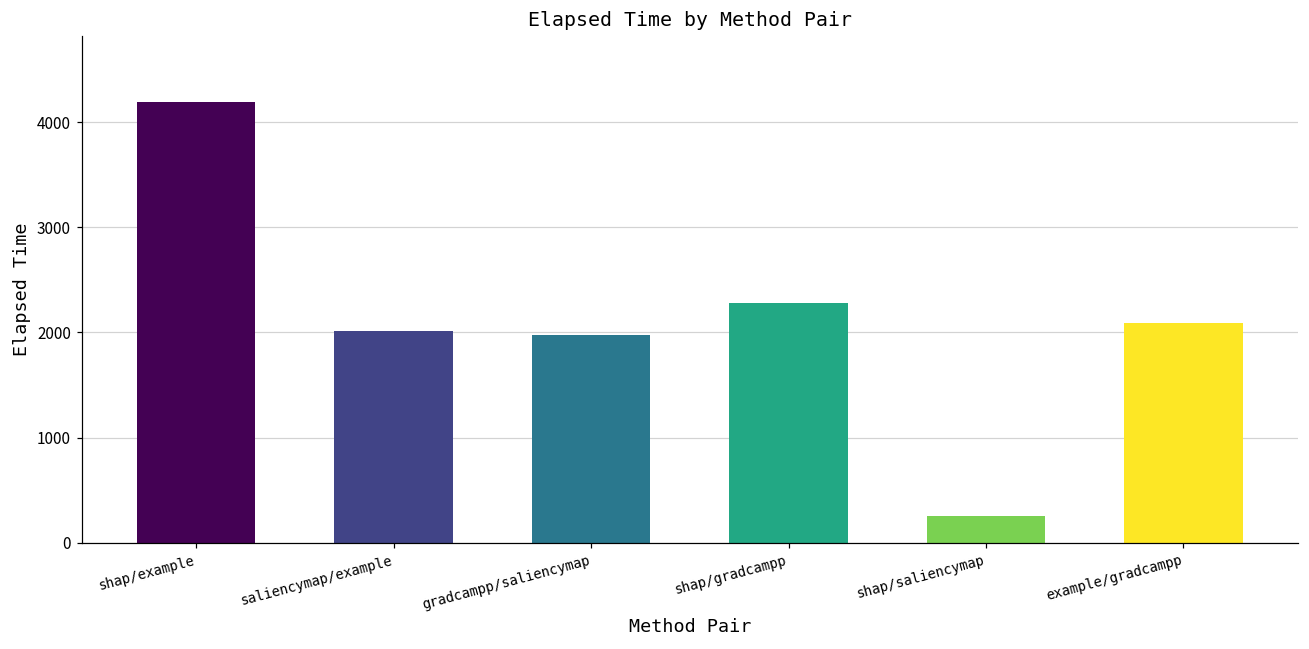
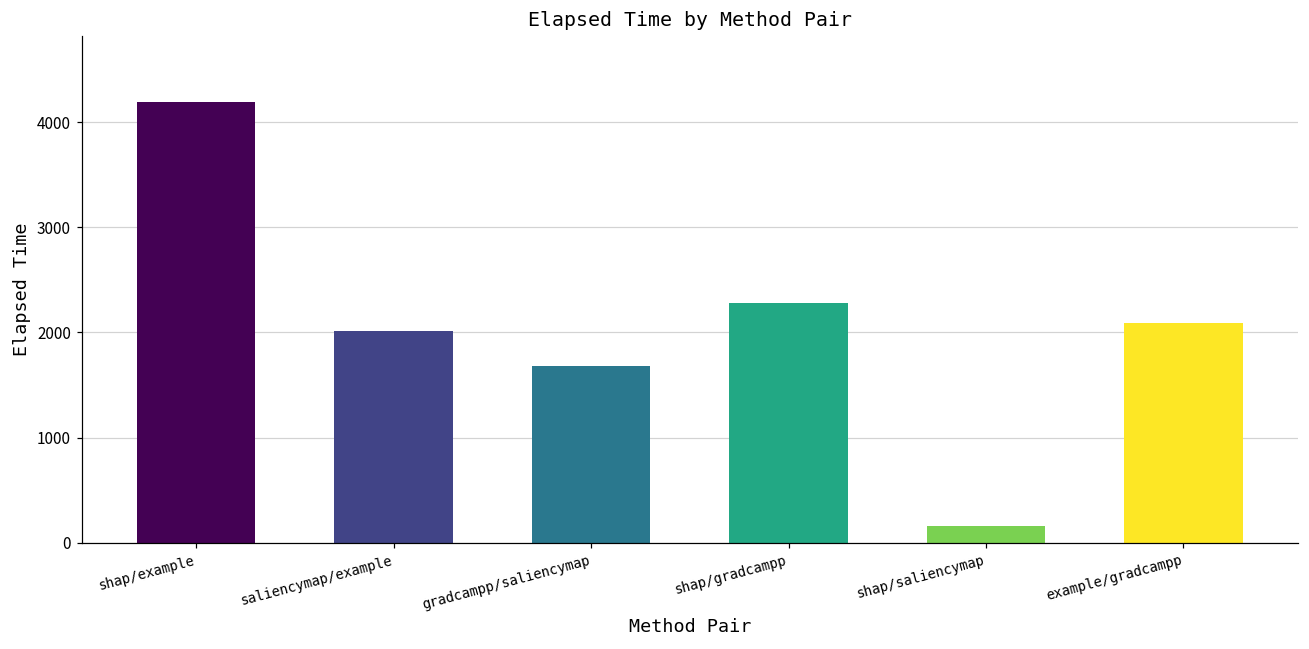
gradcampp/saliencymap: 2000 -> 1700
shap/saliencymap: 300 -> 200
